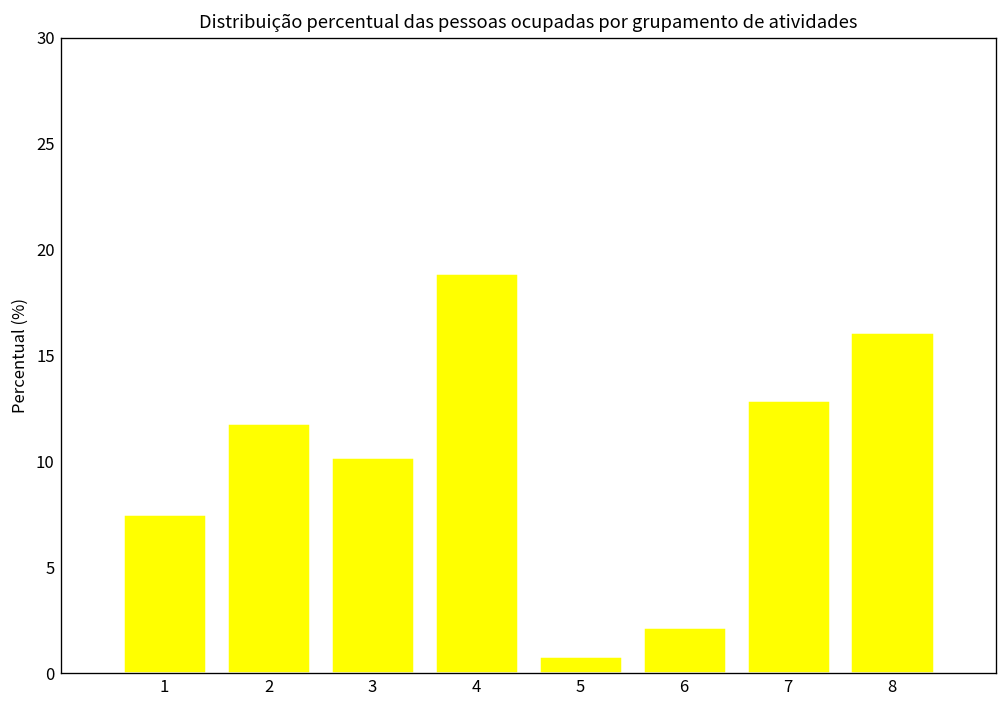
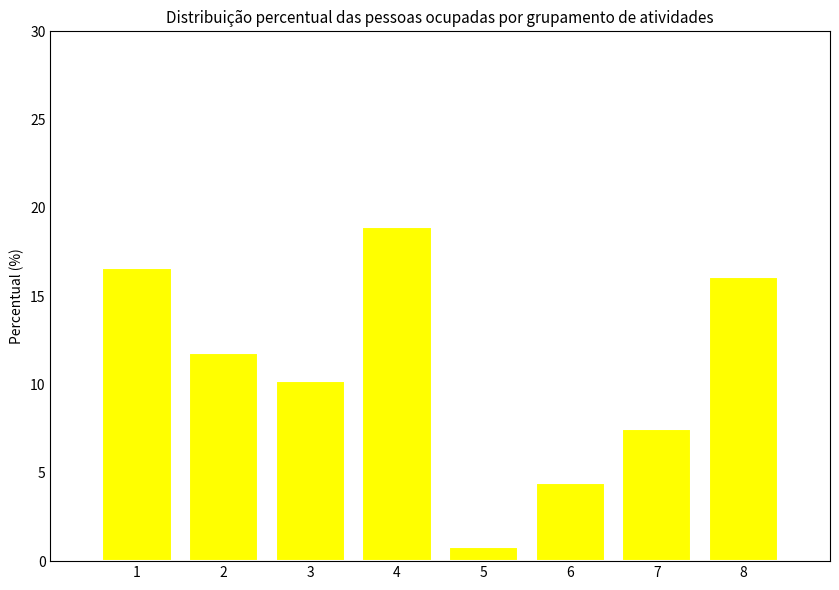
1: 7.5 -> 16.6
6: 2.2 -> 4.4
7: 12.9 -> 7.5
